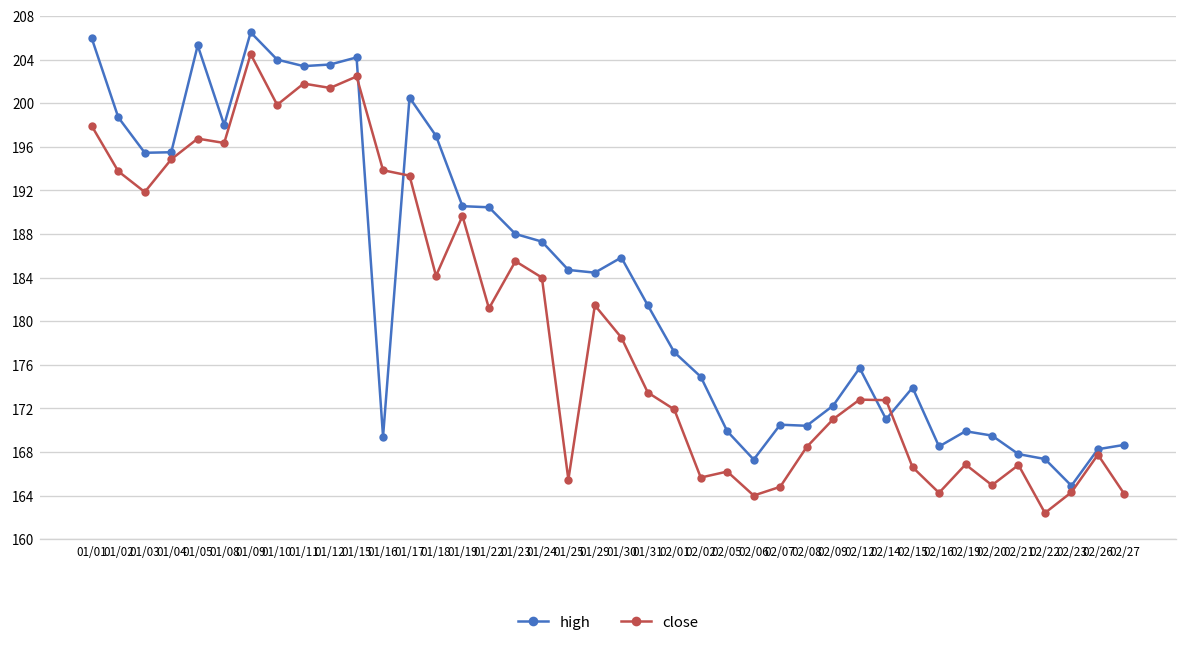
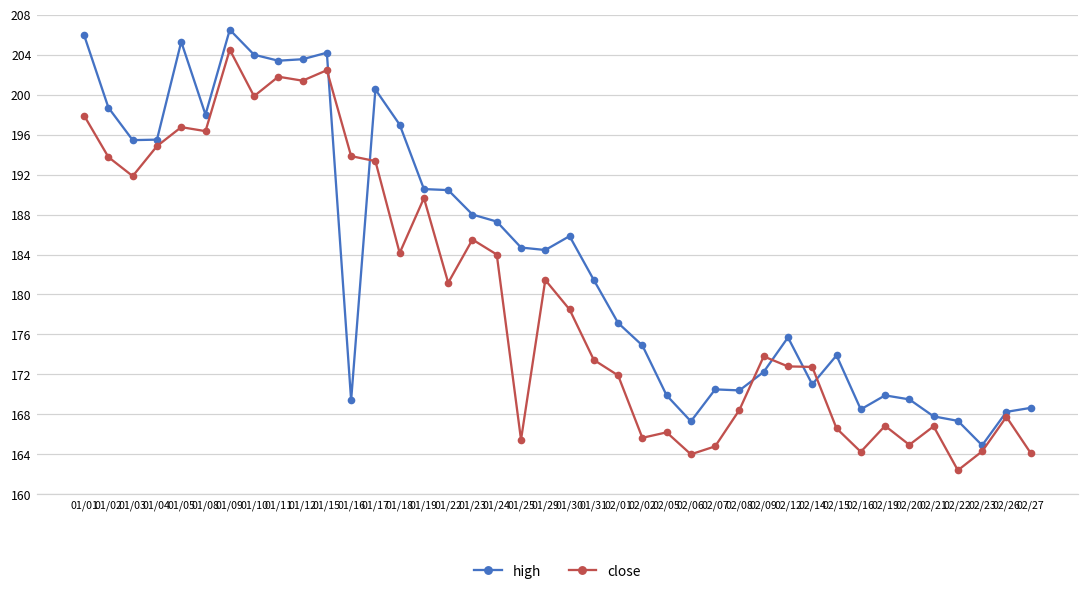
close, 02/09: 171 -> 174
